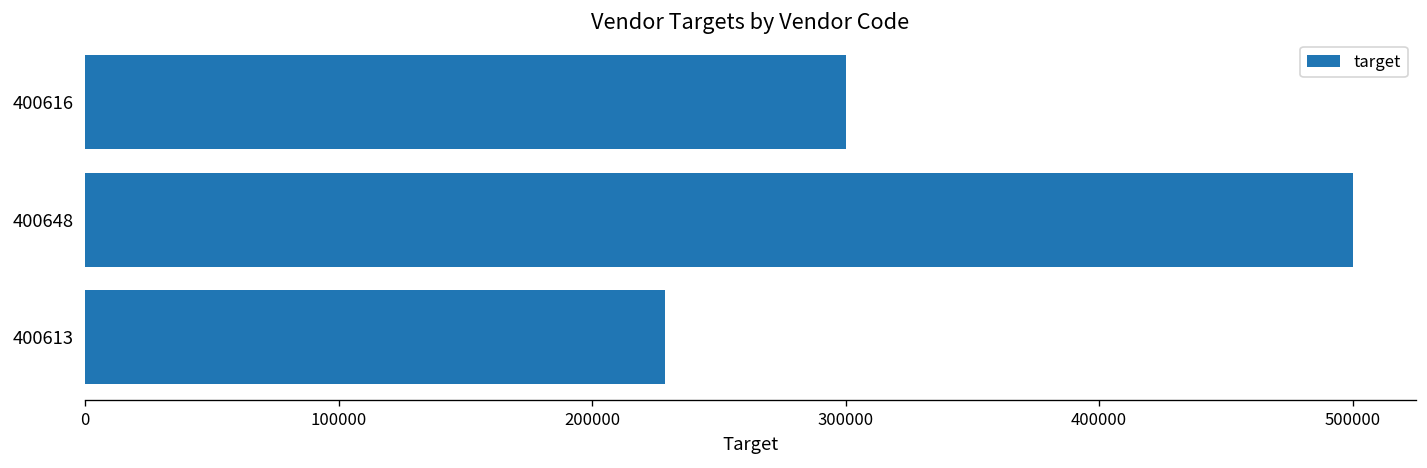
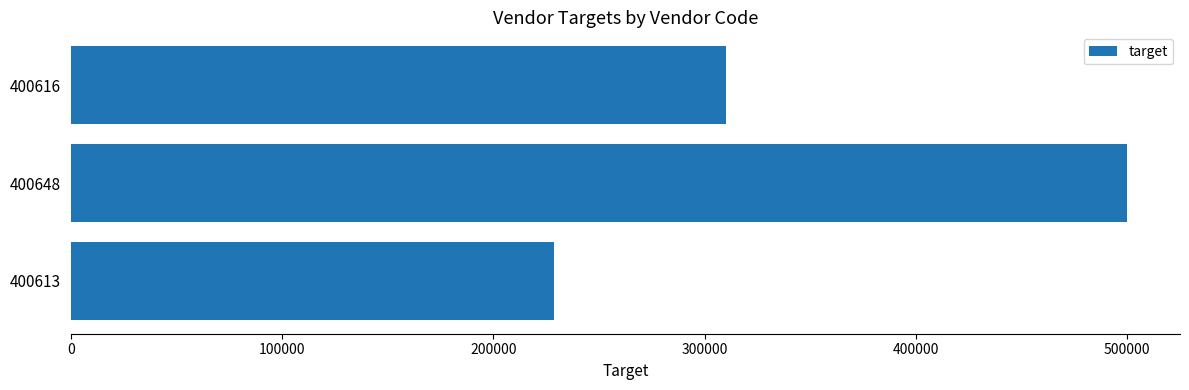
400616: 300000 -> 310000
